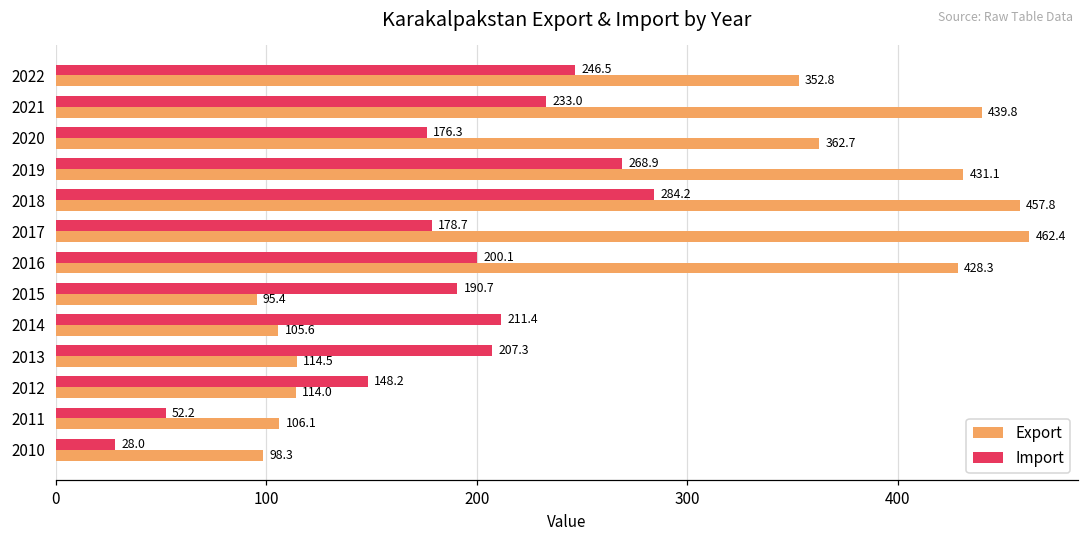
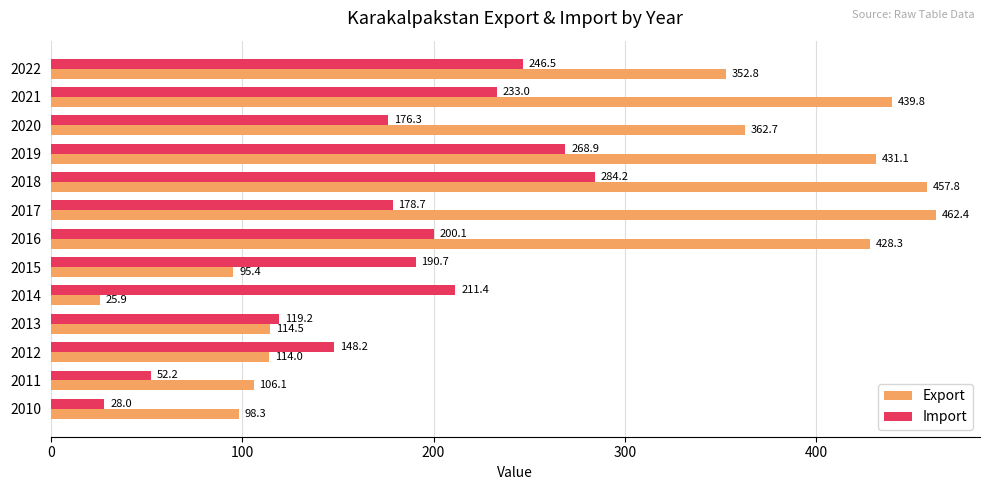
Export, 2014: 105.6 -> 25.9
Import, 2013: 207.3 -> 119.2
